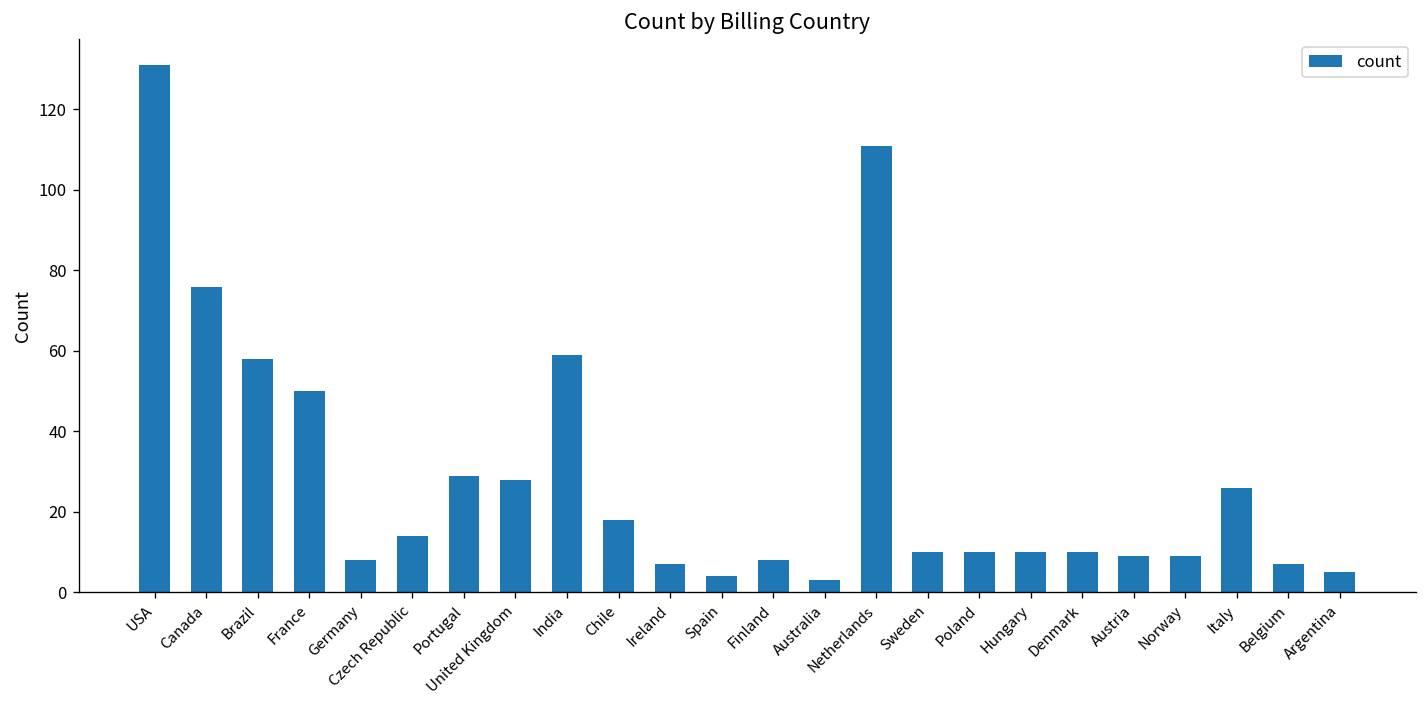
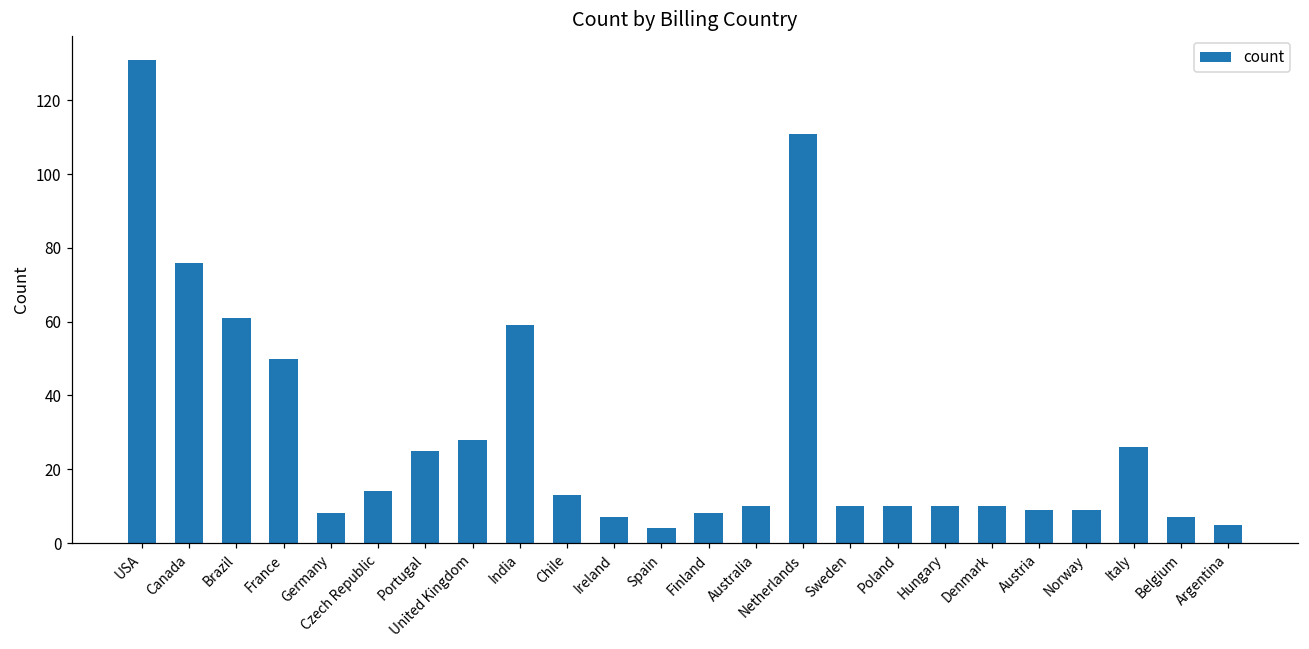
Brazil: 58 -> 61
Portugal: 29 -> 25
Chile: 18 -> 13
Australia: 3 -> 10
